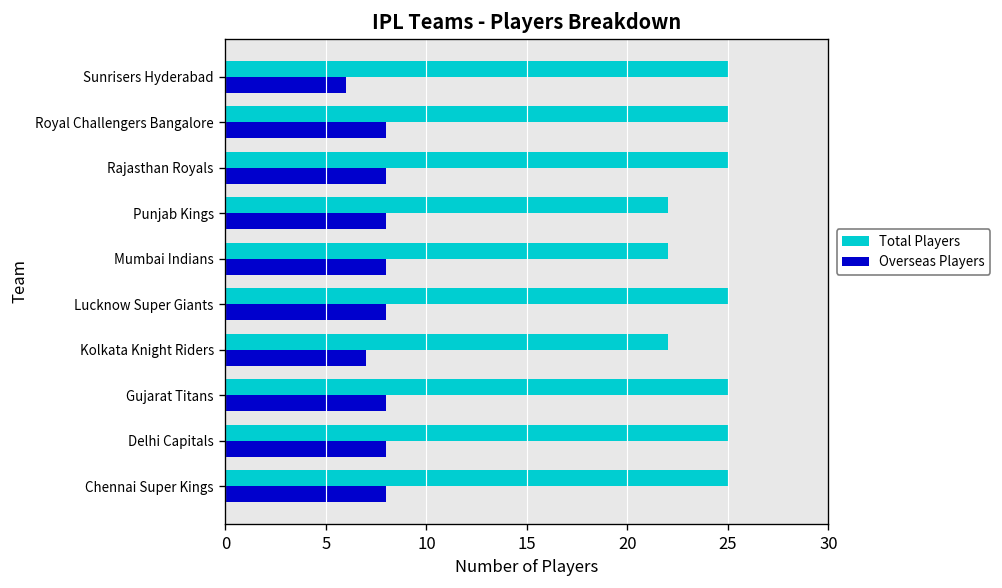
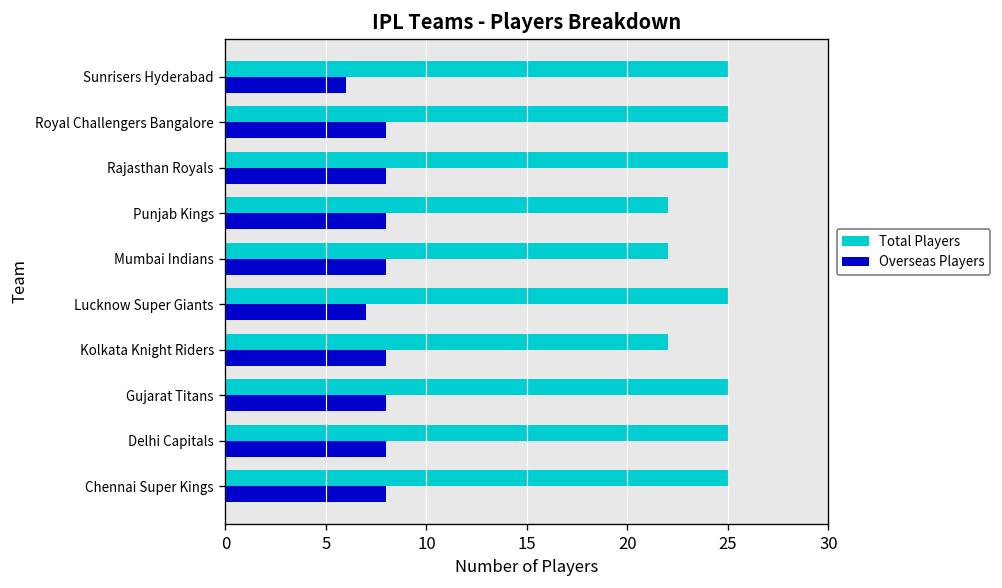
Overseas Players, Lucknow Super Giants: 8 -> 7
Overseas Players, Kolkata Knight Riders: 7 -> 8
